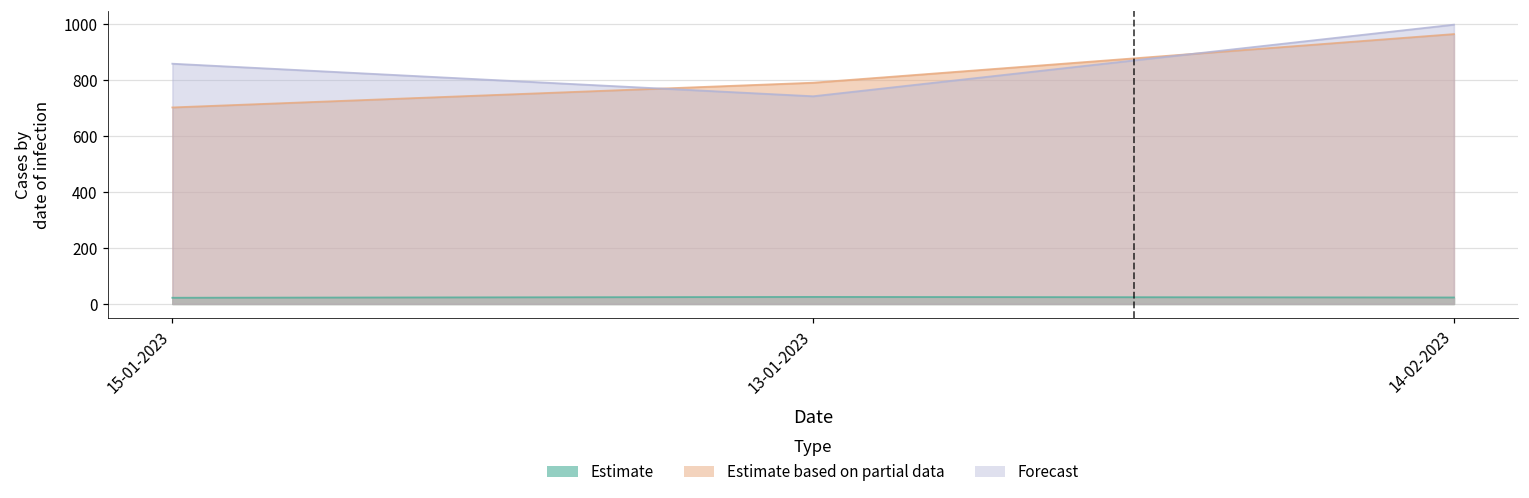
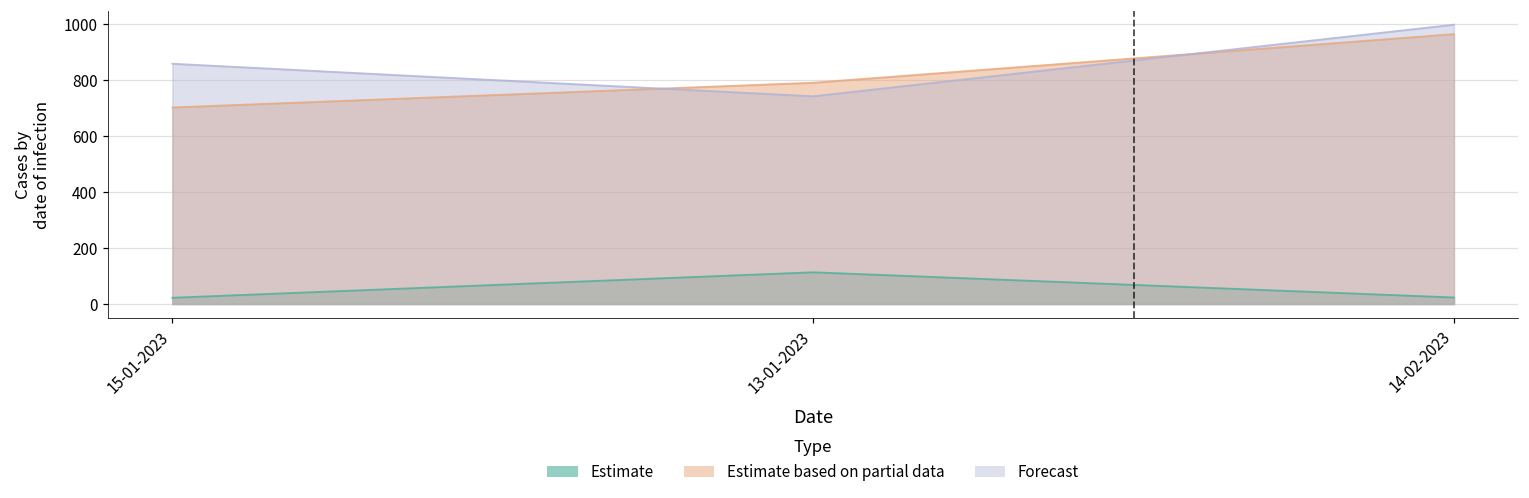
Estimate, 13-01-2023: 30 -> 110
